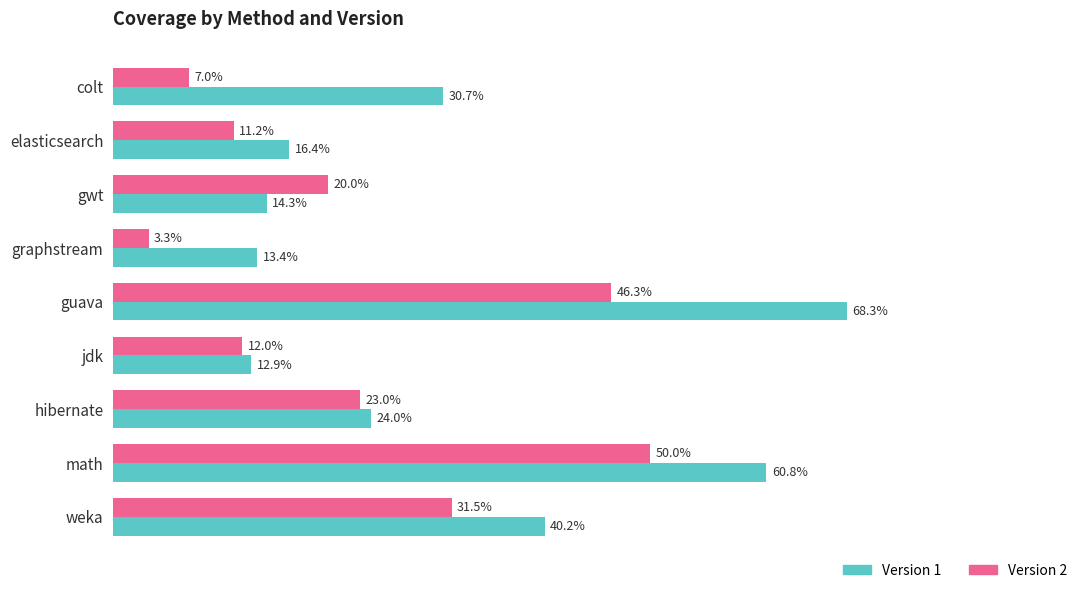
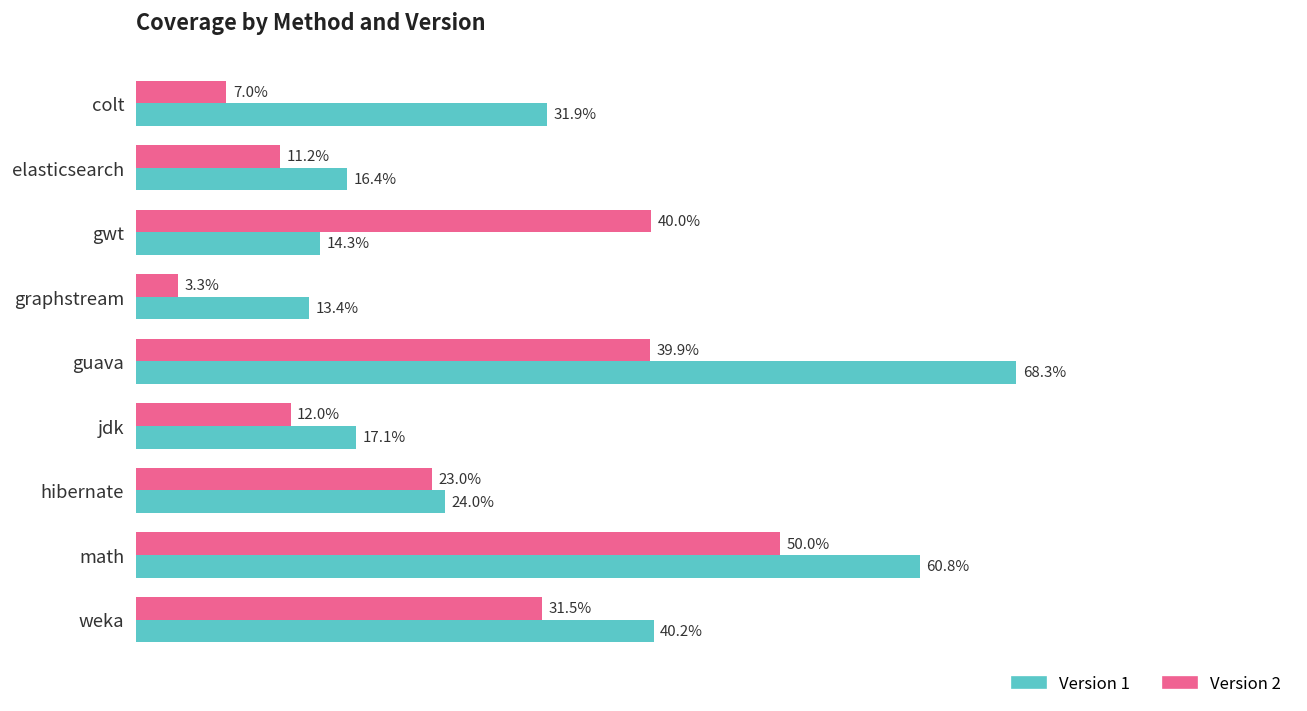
Version 1, colt: 30.7% -> 31.9%
Version 2, gwt: 20.0% -> 40.0%
Version 2, guava: 46.3% -> 39.9%
Version 1, jdk: 12.9% -> 17.1%
